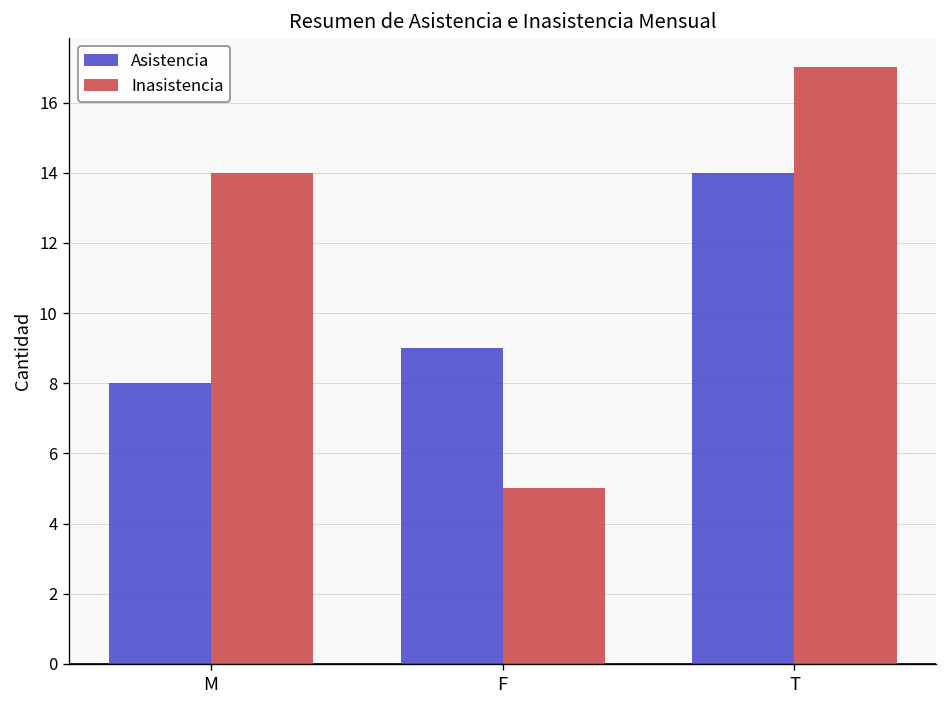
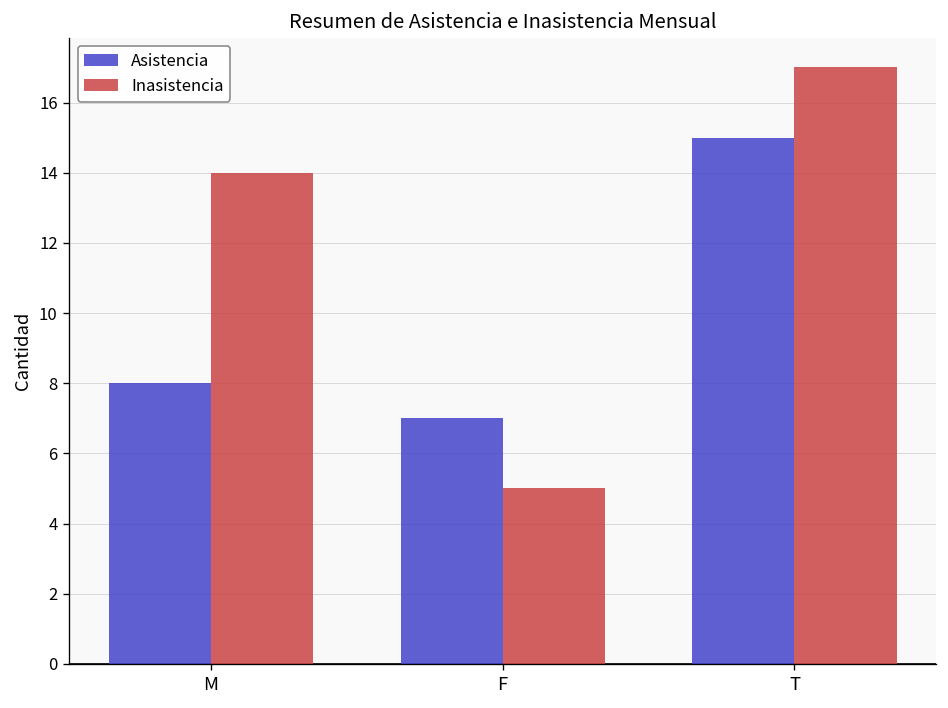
Asistencia, F: 9 -> 7
Asistencia, T: 14 -> 15
